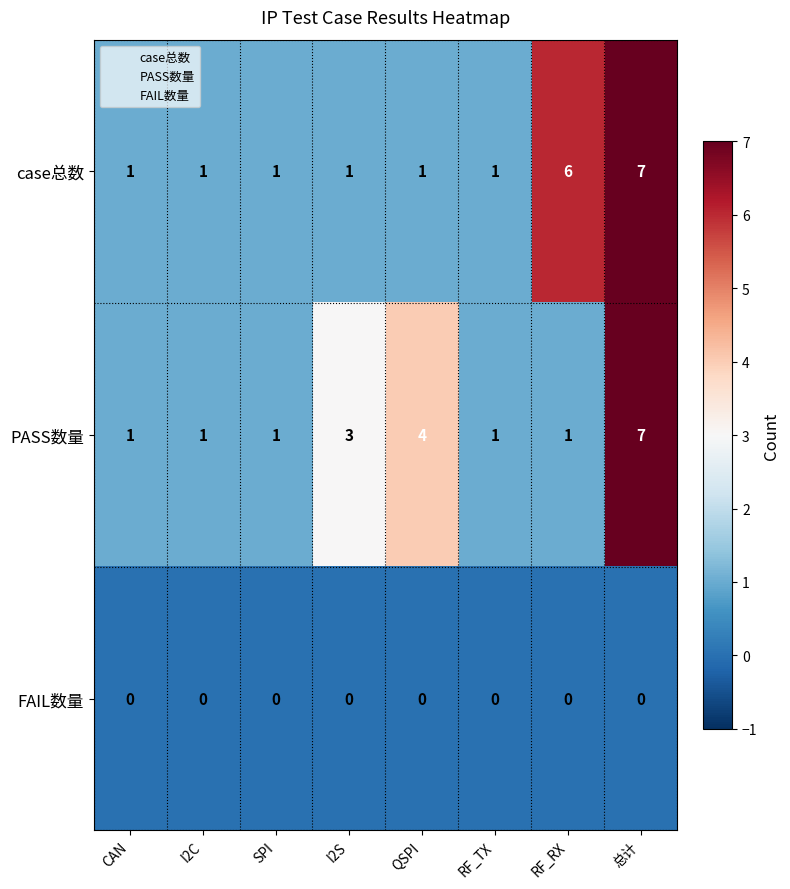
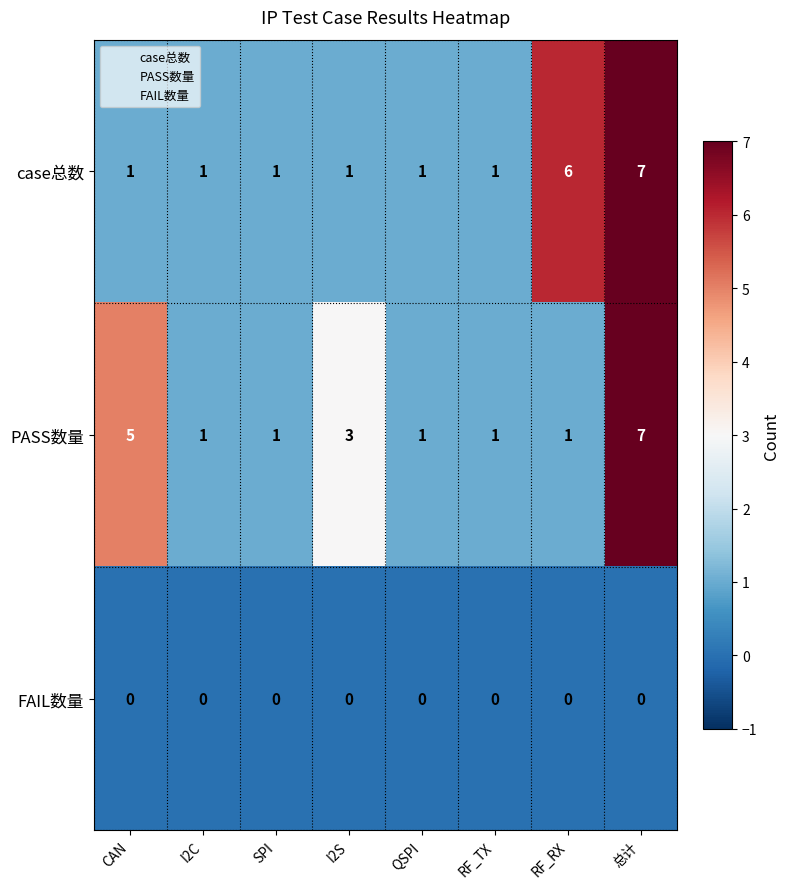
PASS数量, CAN: 1 -> 5
PASS数量, QSPI: 4 -> 1
